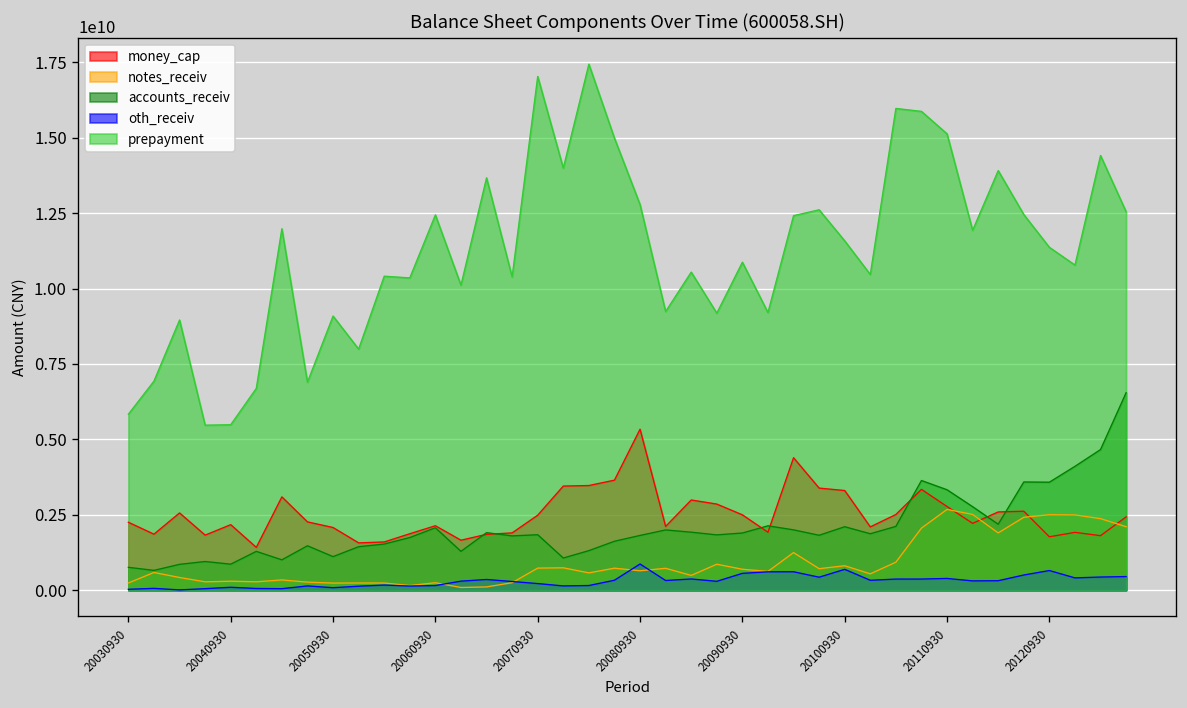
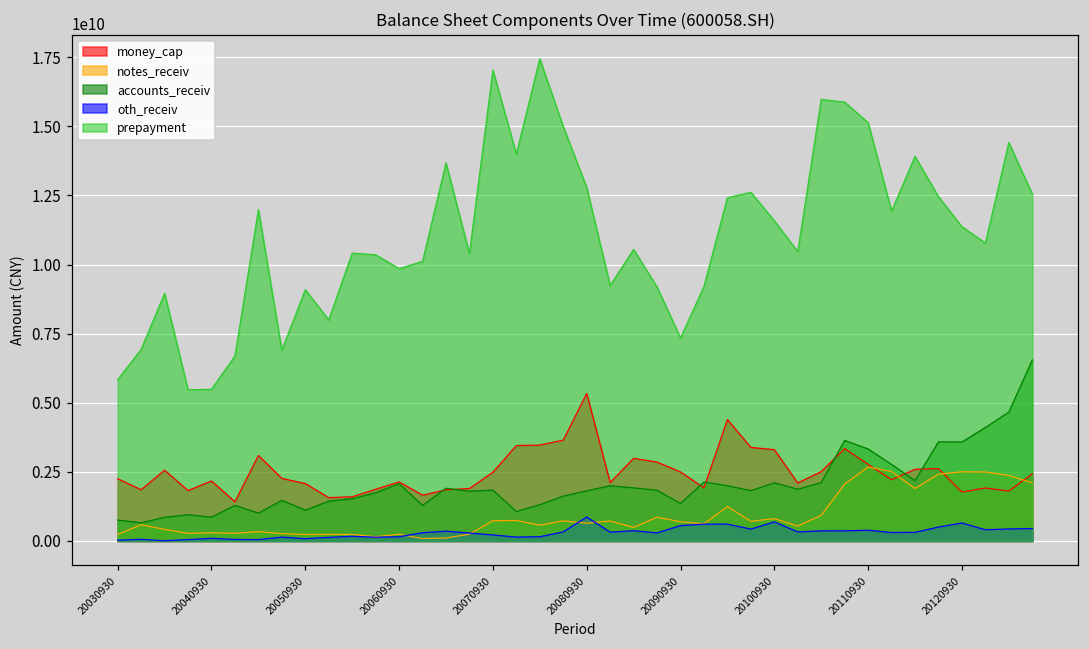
prepayment, 20060930: 12400000000 -> 9900000000
accounts_receiv, 20090930: 1900000000 -> 1400000000
prepayment, 20090930: 10900000000 -> 7300000000
